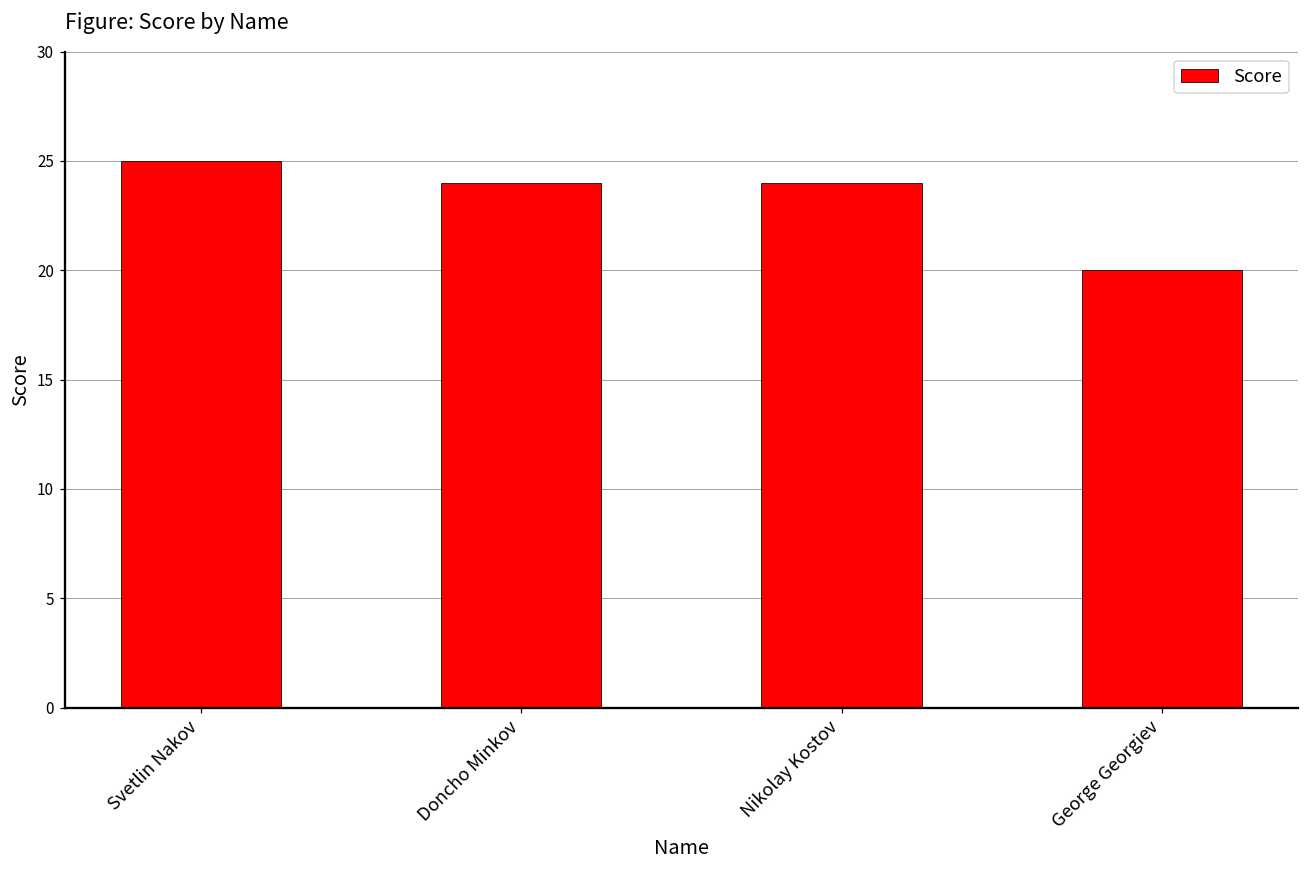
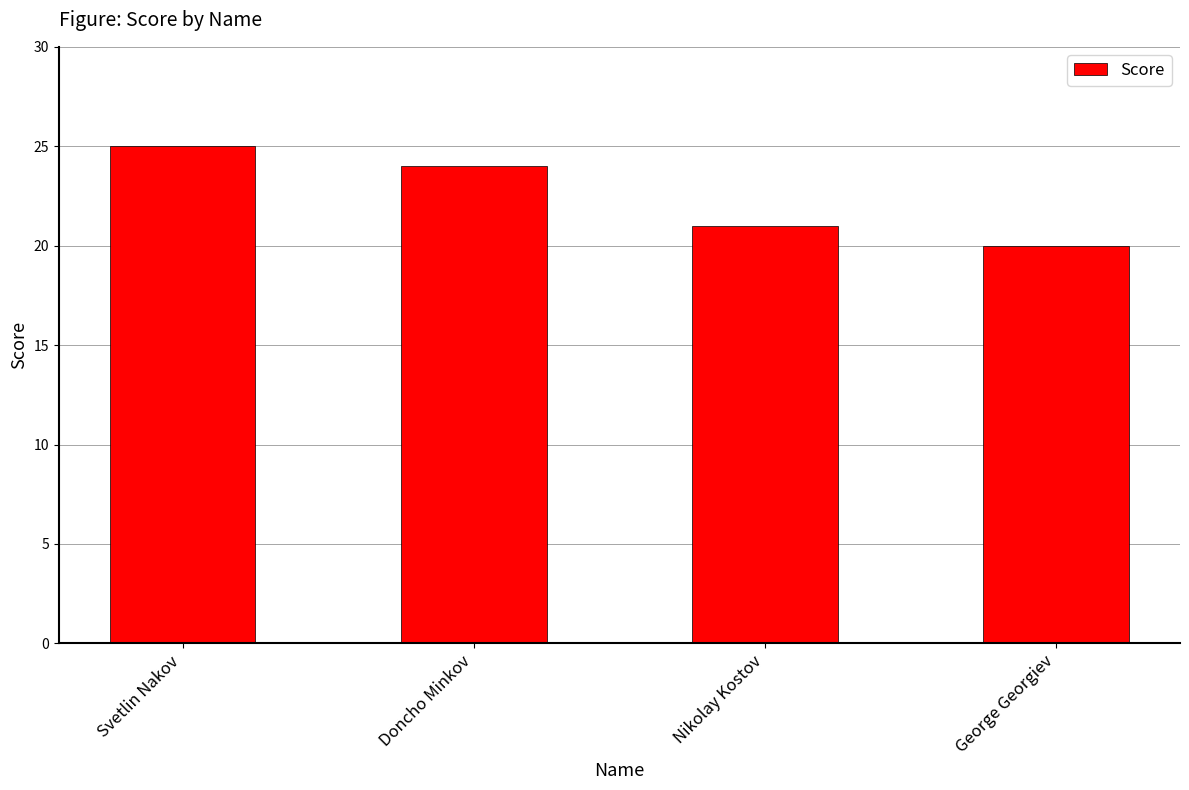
Nikolay Kostov: 24 -> 21
